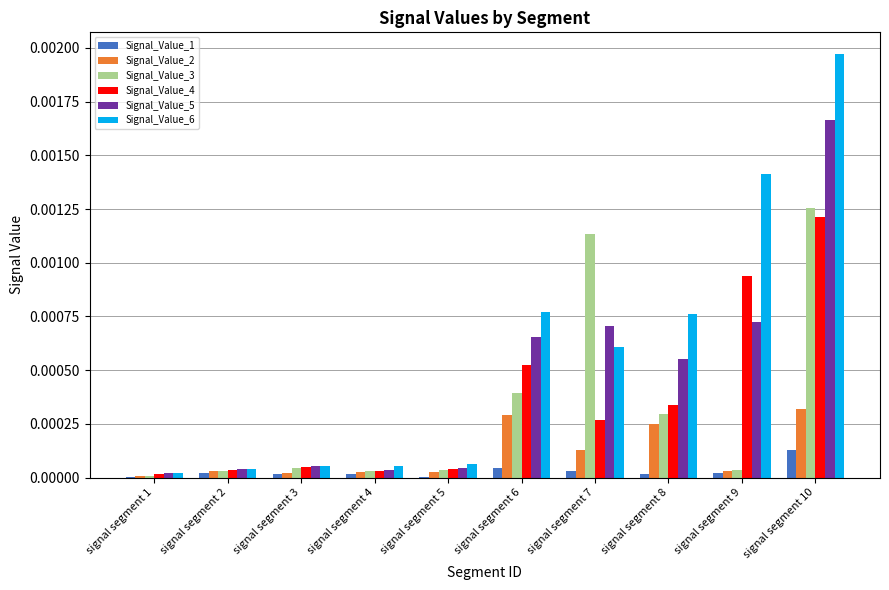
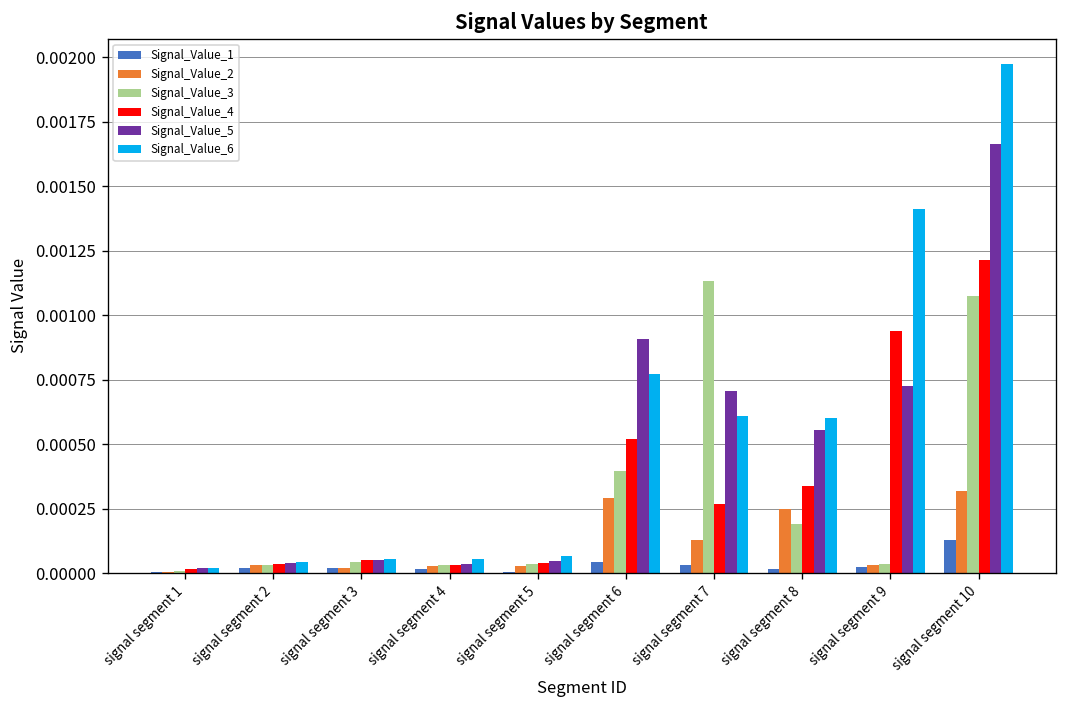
Signal_Value_5, signal segment 6: 0.00066 -> 0.00091
Signal_Value_3, signal segment 8: 0.00030 -> 0.00019
Signal_Value_6, signal segment 8: 0.00076 -> 0.00060
Signal_Value_3, signal segment 10: 0.00126 -> 0.00107
